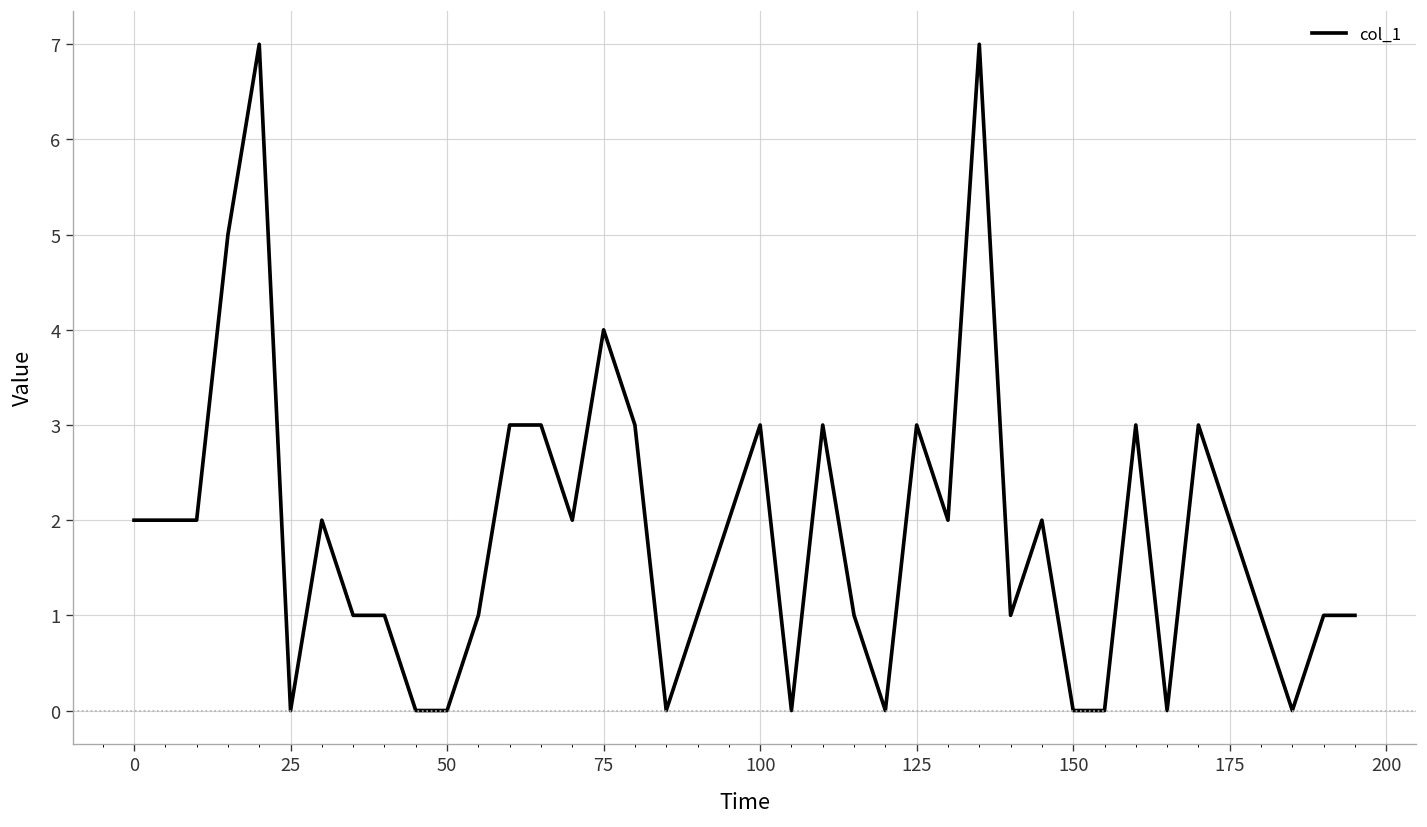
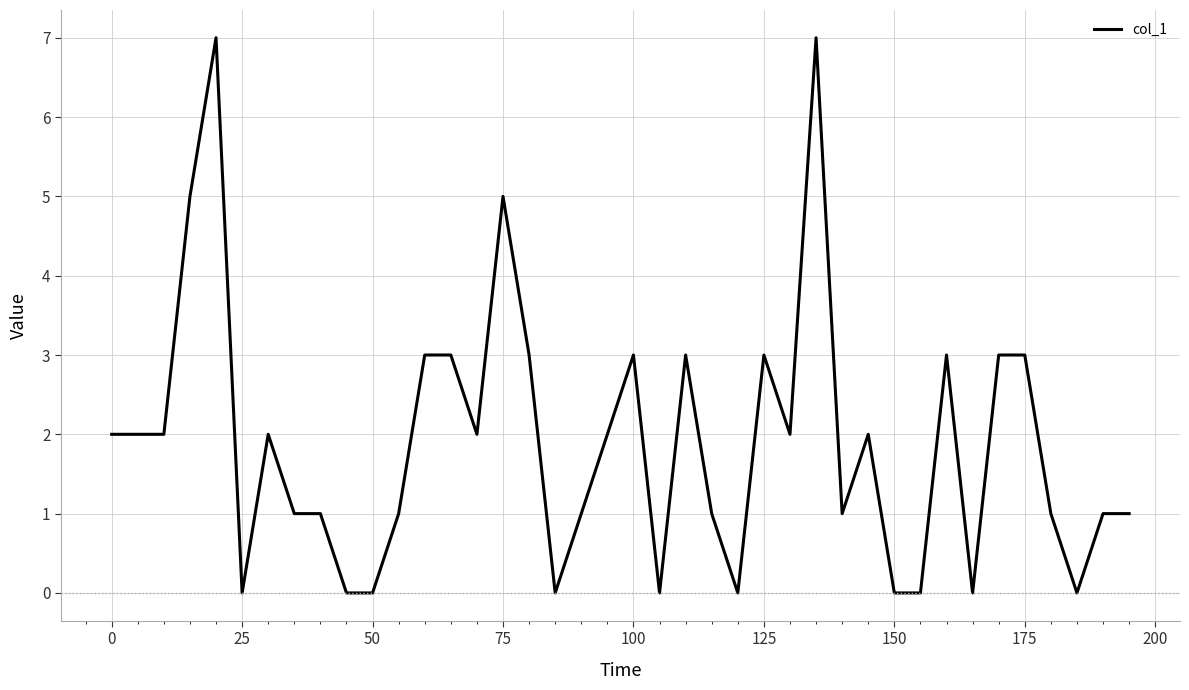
75: 4 -> 5
175: 2 -> 3
